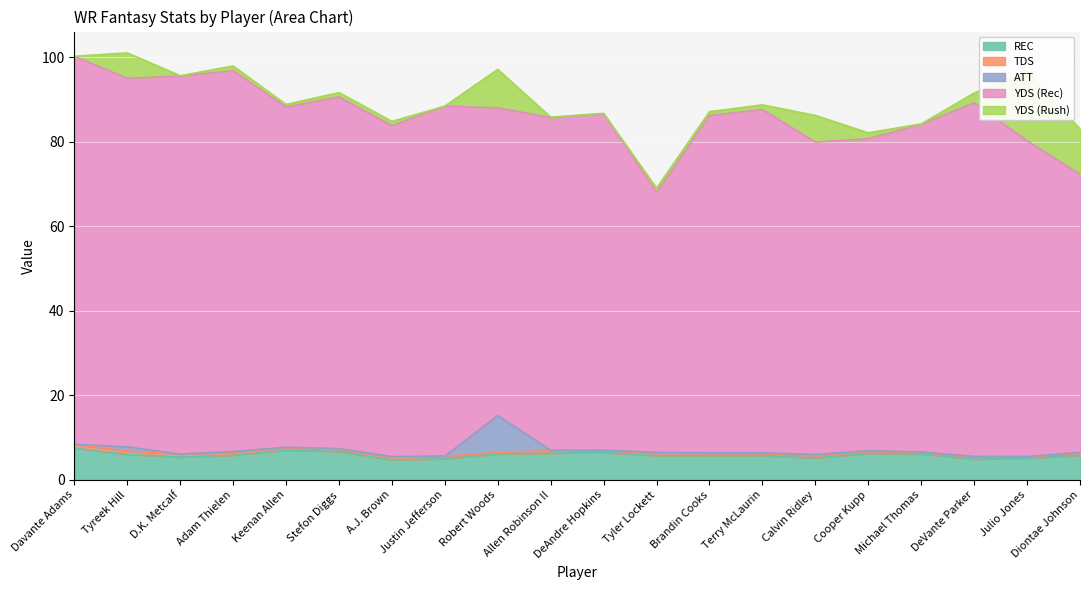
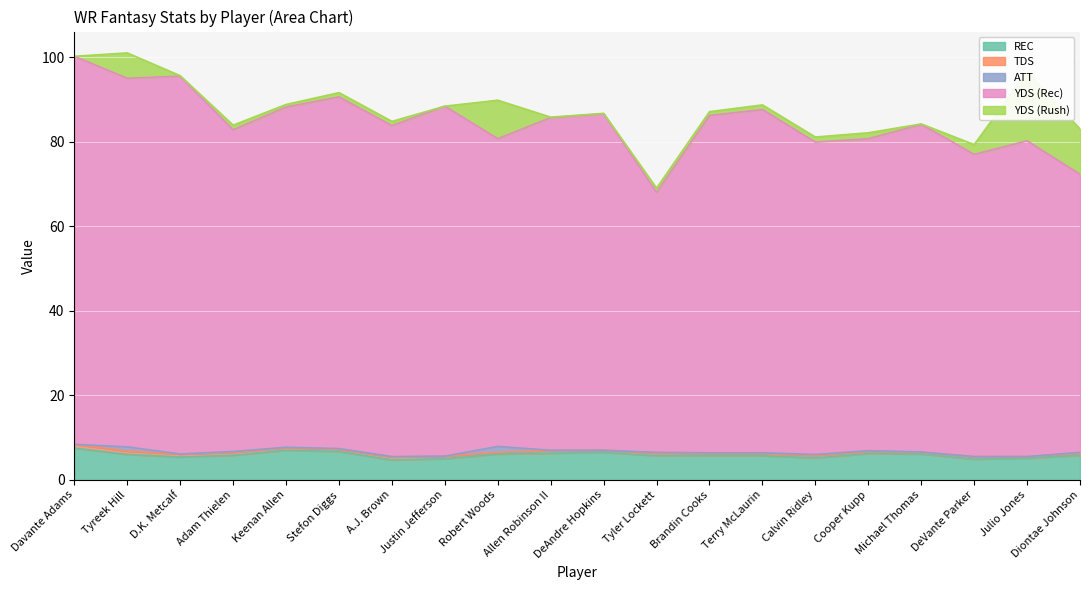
YDS (Rec), Adam Thielen: 90 -> 76
ATT, Robert Woods: 9 -> 1
YDS (Rush), Calvin Ridley: 6 -> 1
YDS (Rec), DeVante Parker: 84 -> 72
